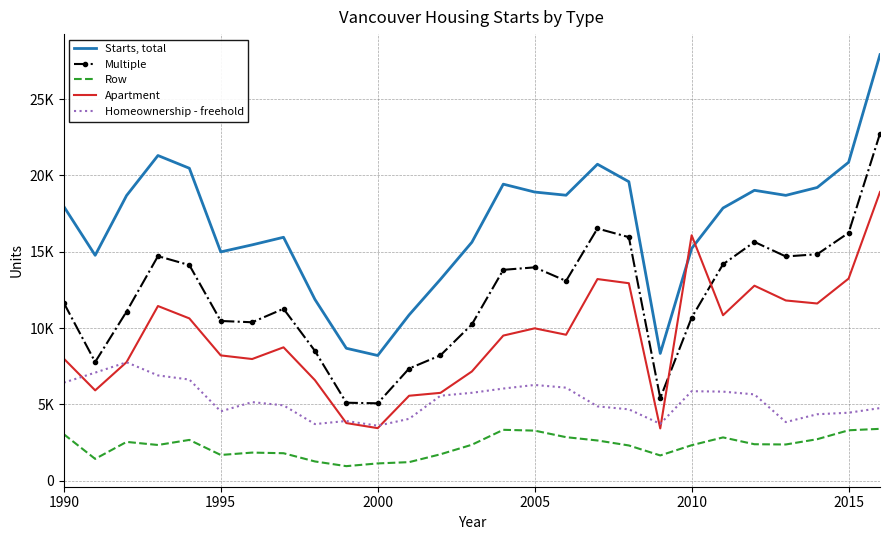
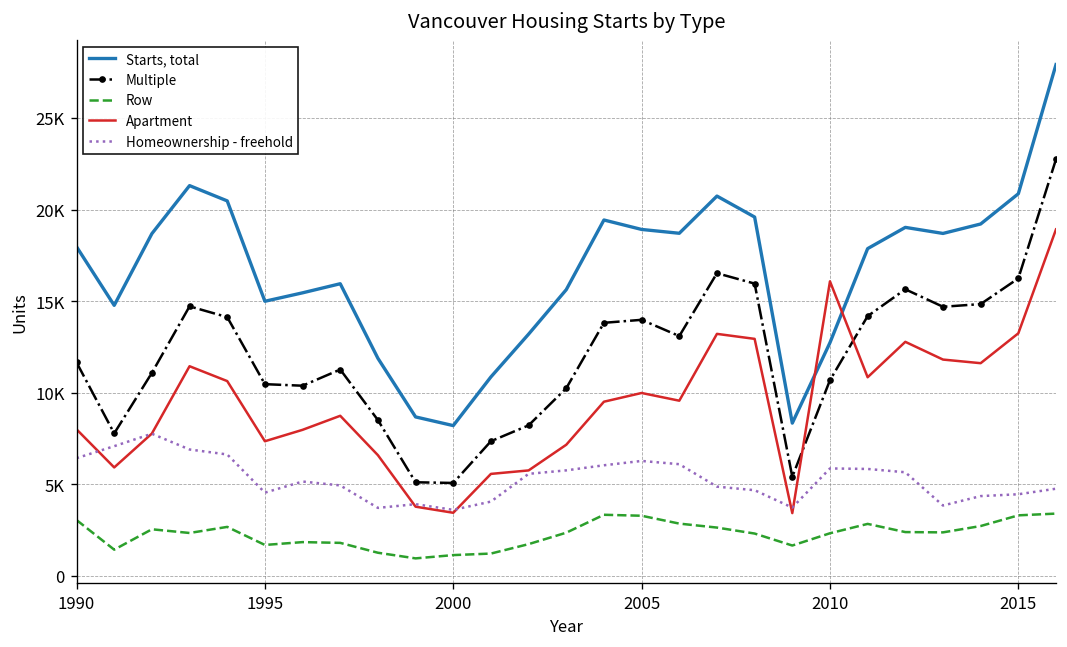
Apartment, 1995: 8200 -> 7300
Starts, total, 2010: 15200 -> 12700
